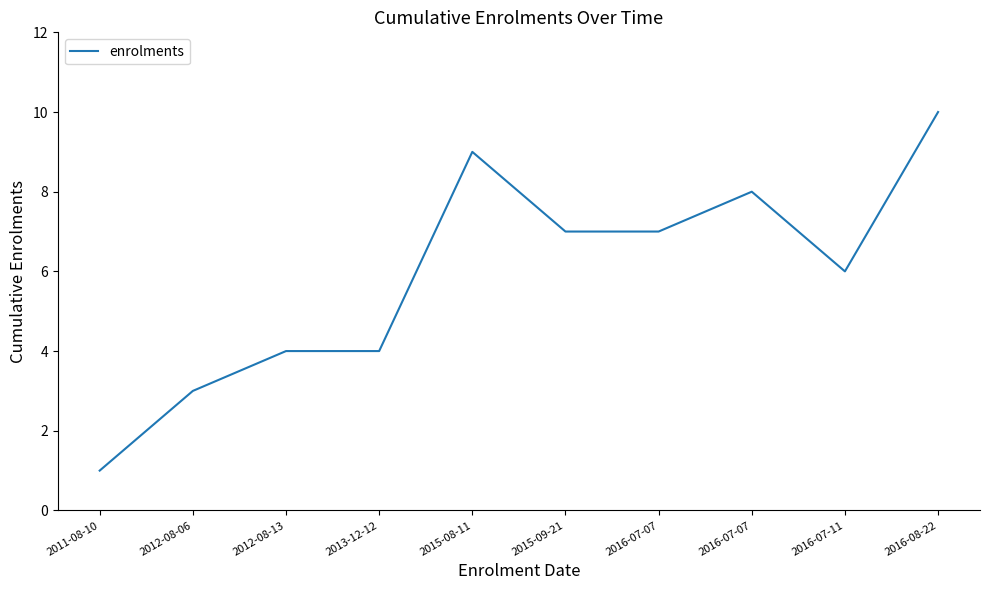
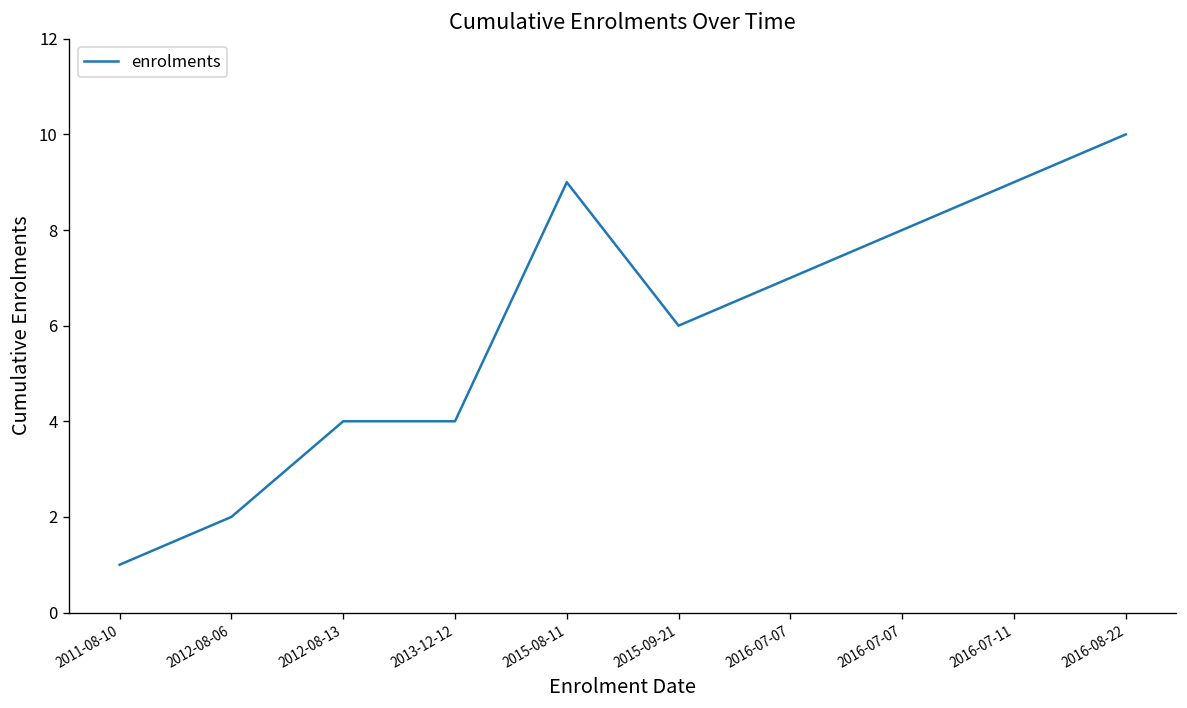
2012-08-06: 3 -> 2
2015-09-21: 7 -> 6
2016-07-11: 6 -> 9
